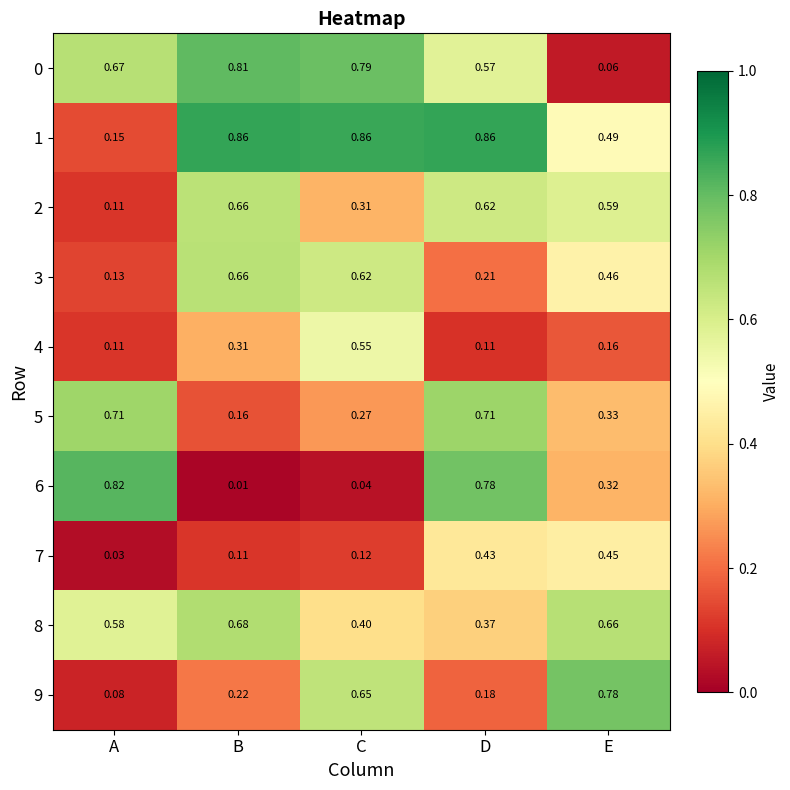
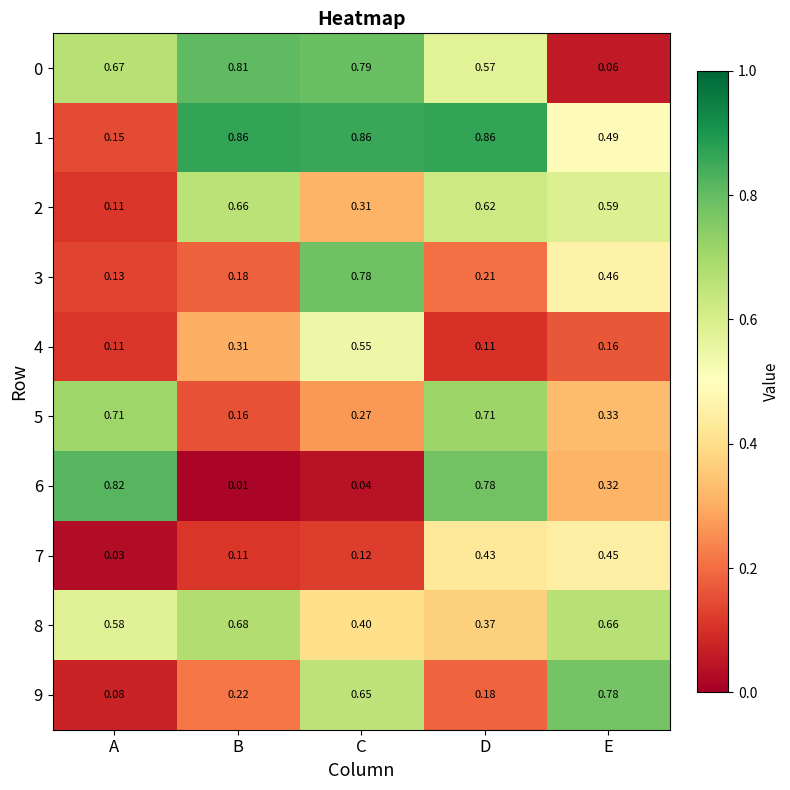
3, B: 0.66 -> 0.18
3, C: 0.62 -> 0.78
